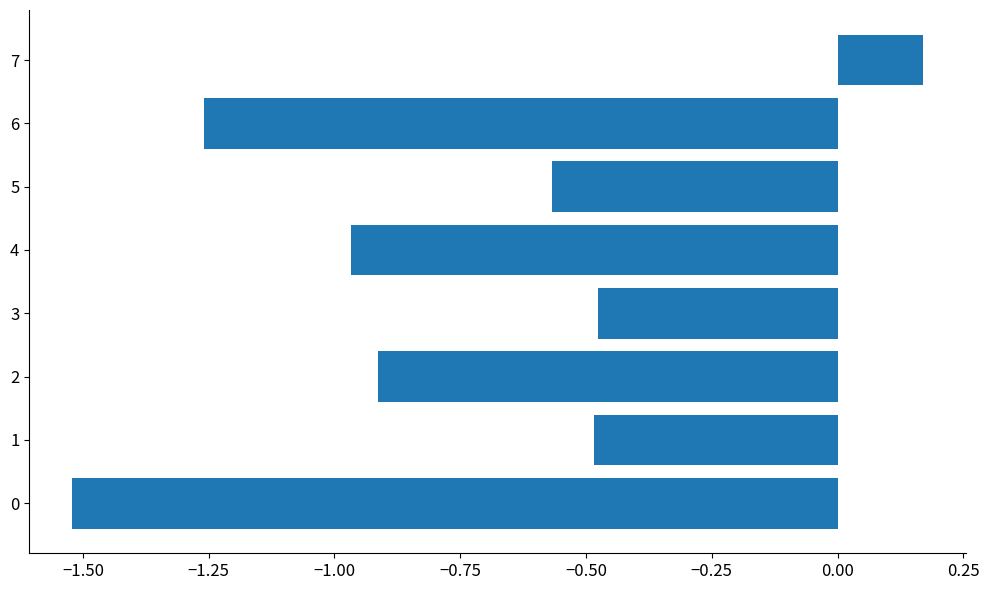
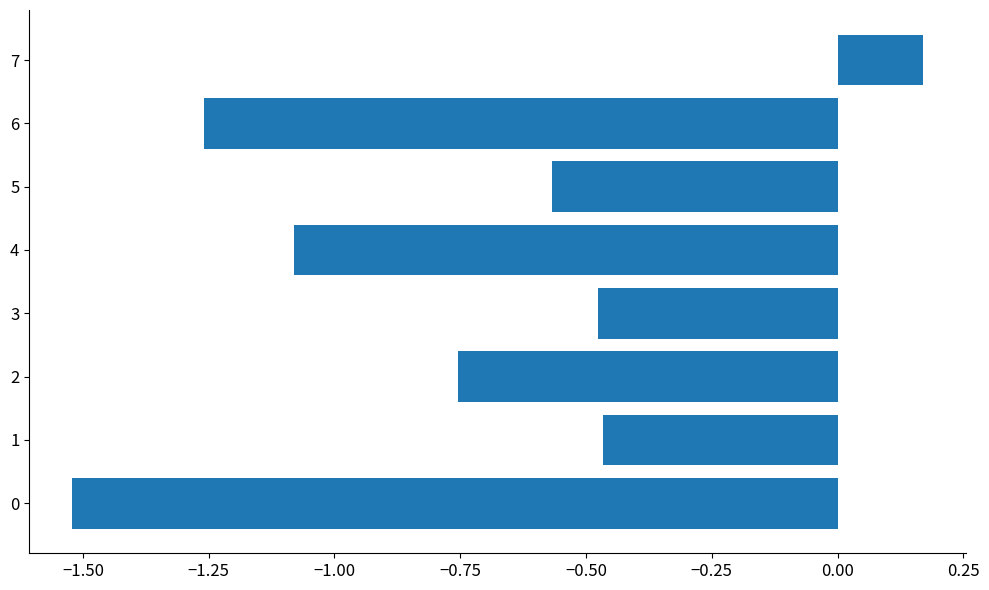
4: -0.97 -> -1.08
2: -0.91 -> -0.76
1: -0.48 -> -0.47
